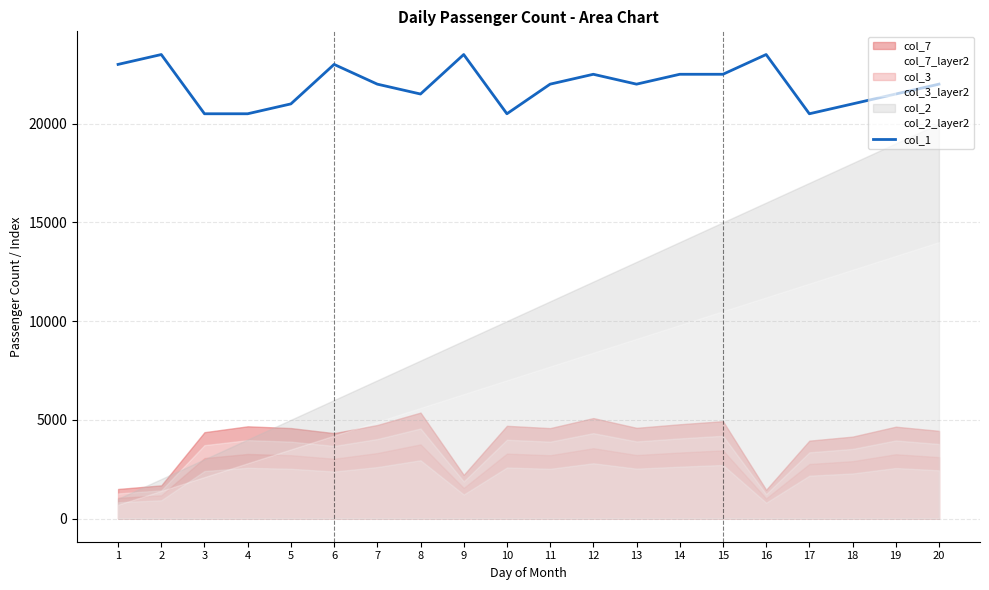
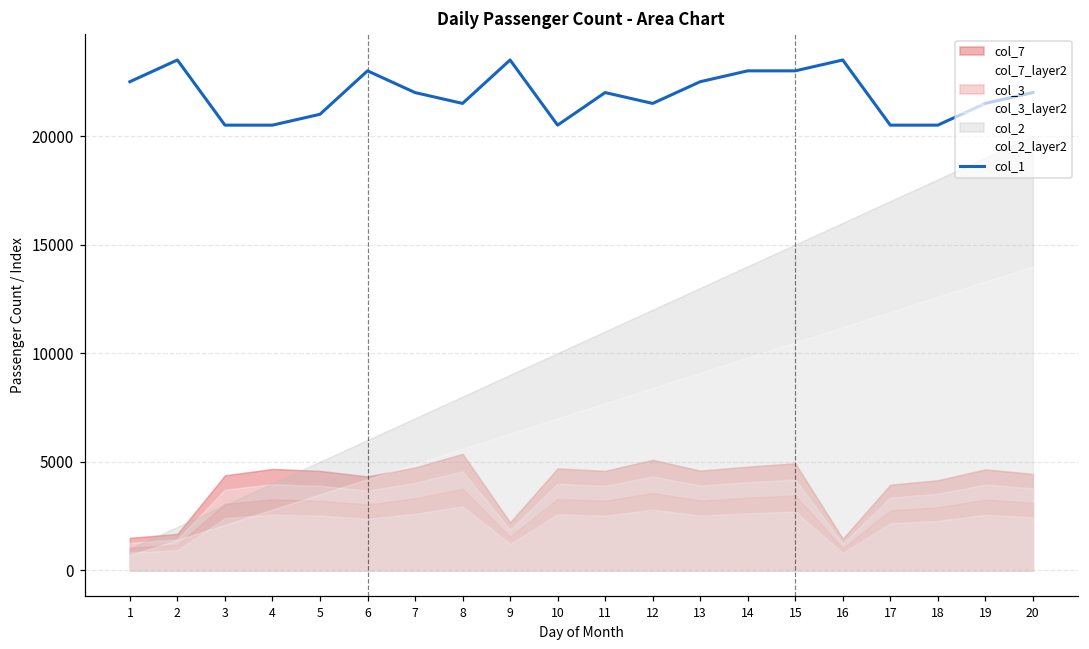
col_1, 1: 23000 -> 22500
col_1, 12: 22500 -> 21500
col_1, 13: 22000 -> 22500
col_1, 14: 22500 -> 23000
col_1, 15: 22500 -> 23000
col_1, 18: 21000 -> 20500
